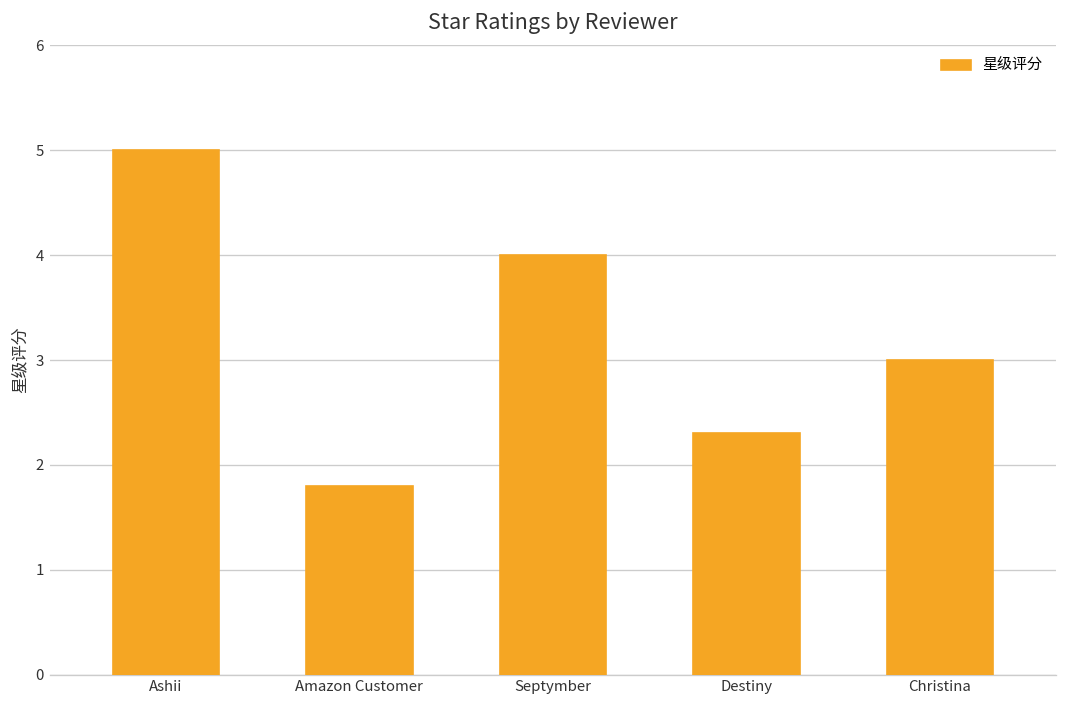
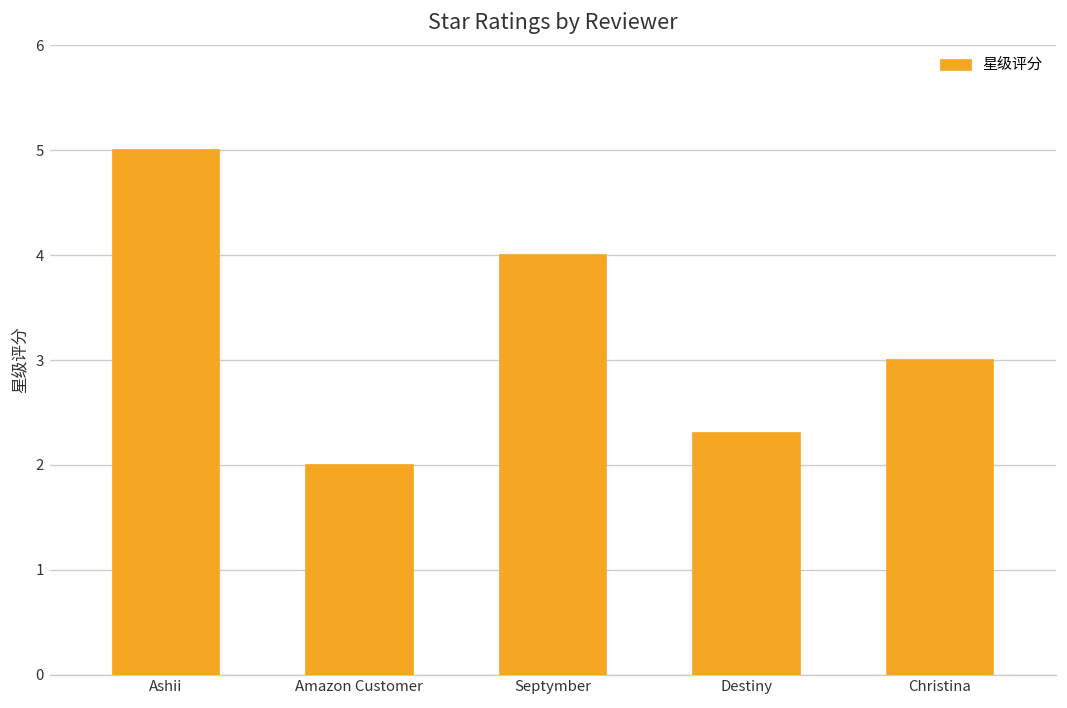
Amazon Customer: 1.8 -> 2.0
